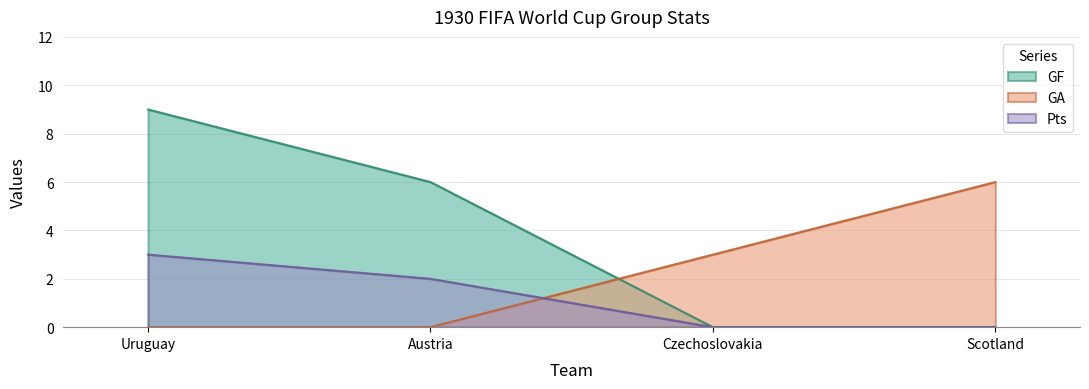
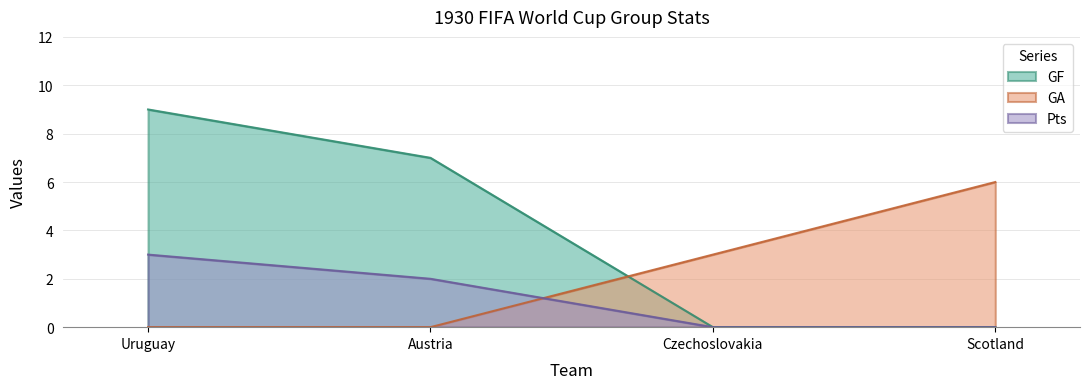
GF, Austria: 6 -> 7
